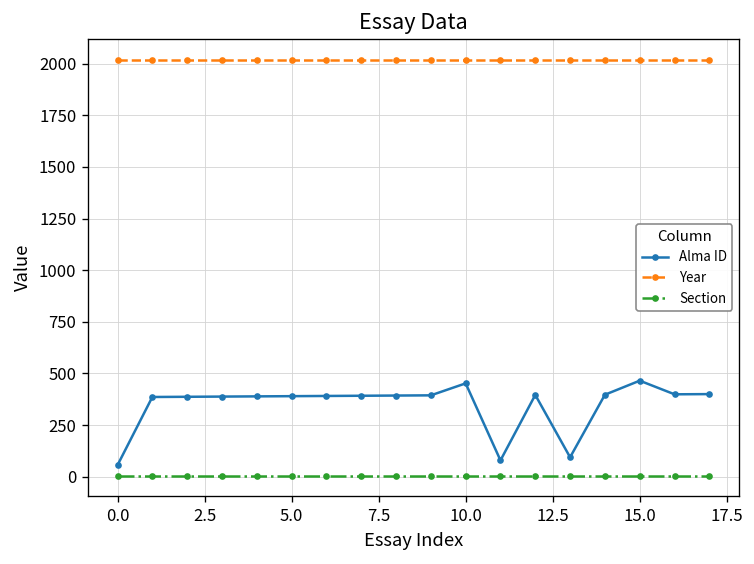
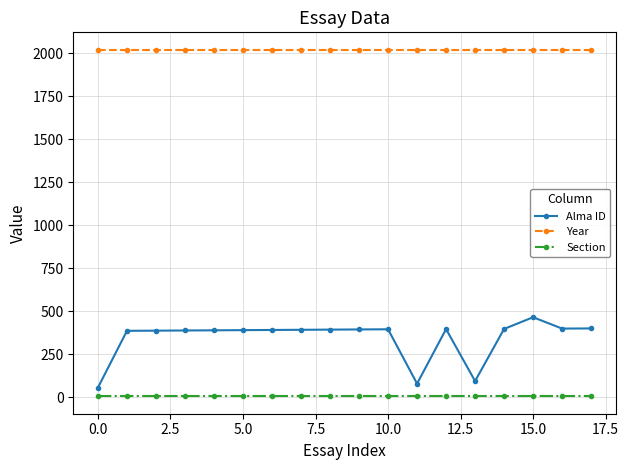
Alma ID, 10.0: 450 -> 400
